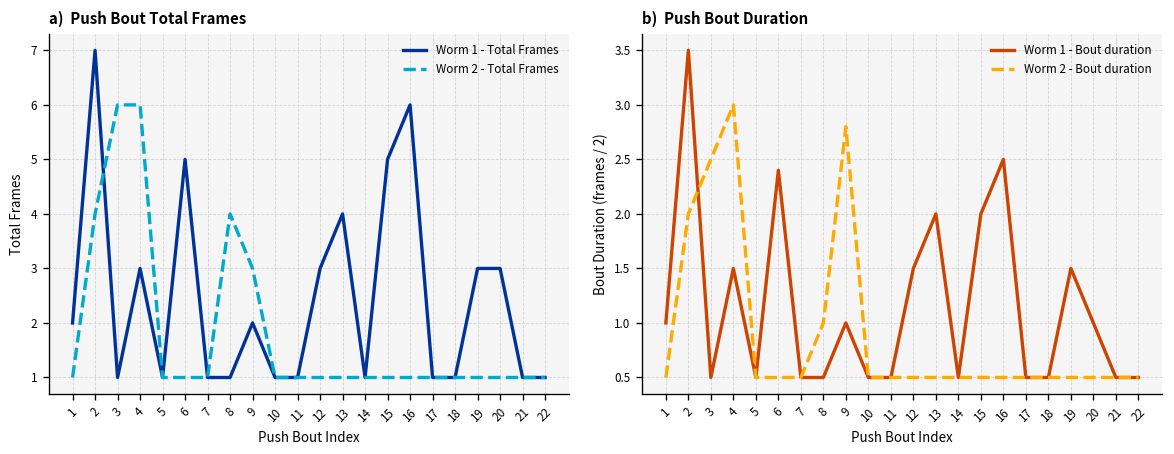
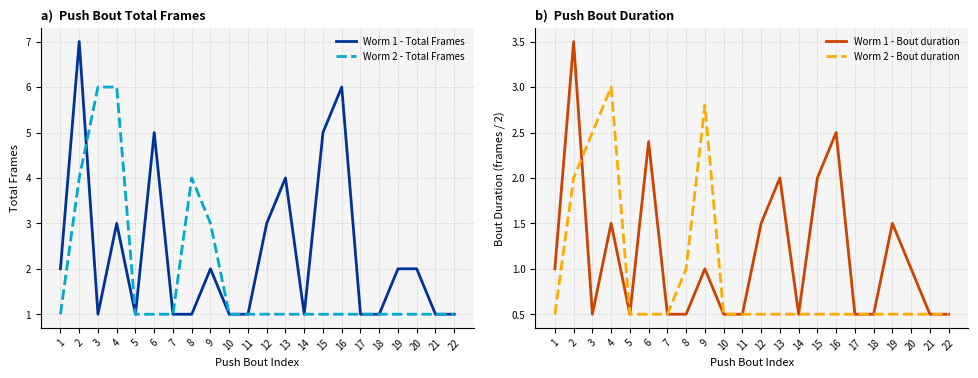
a) Push Bout Total Frames, Worm 1 - Total Frames, 19: 3 -> 2
a) Push Bout Total Frames, Worm 1 - Total Frames, 20: 3 -> 2
